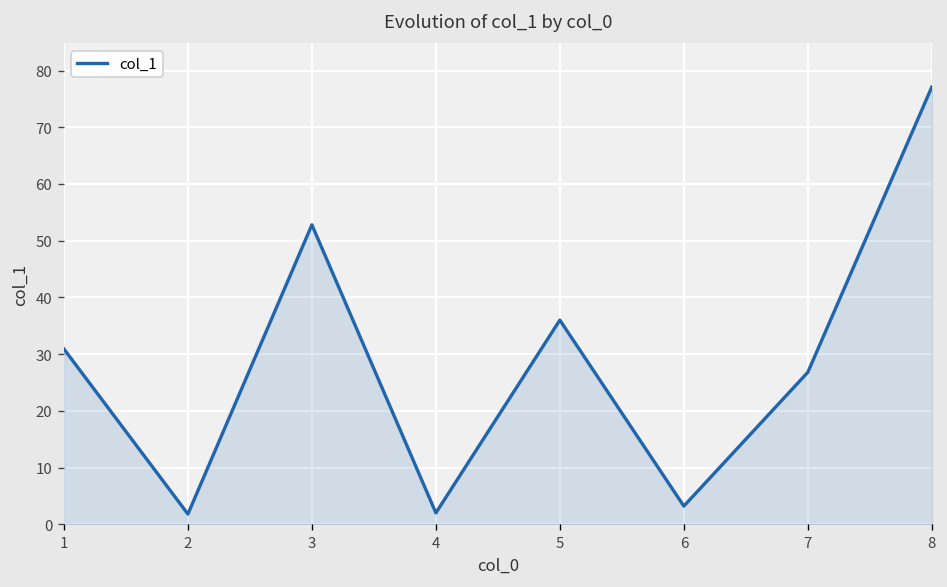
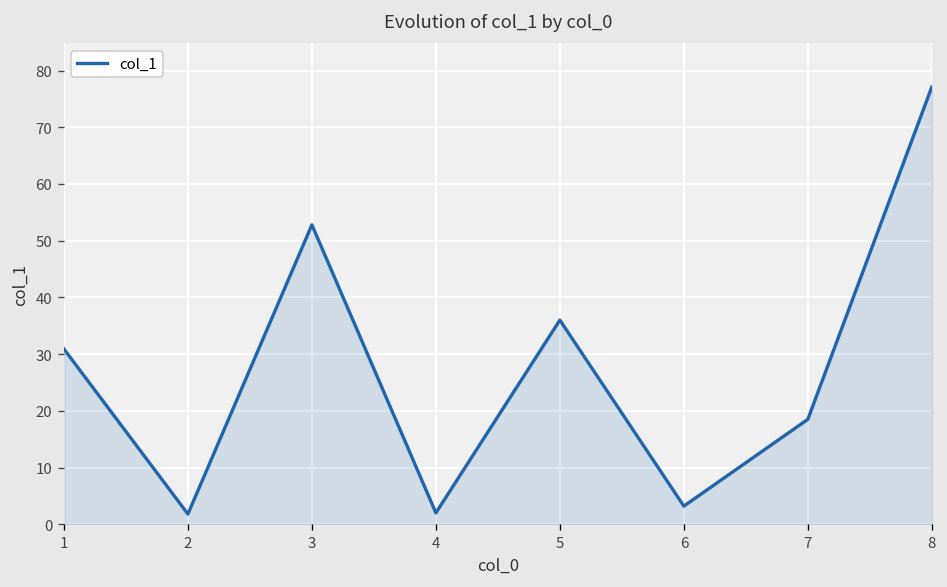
7: 27 -> 19
